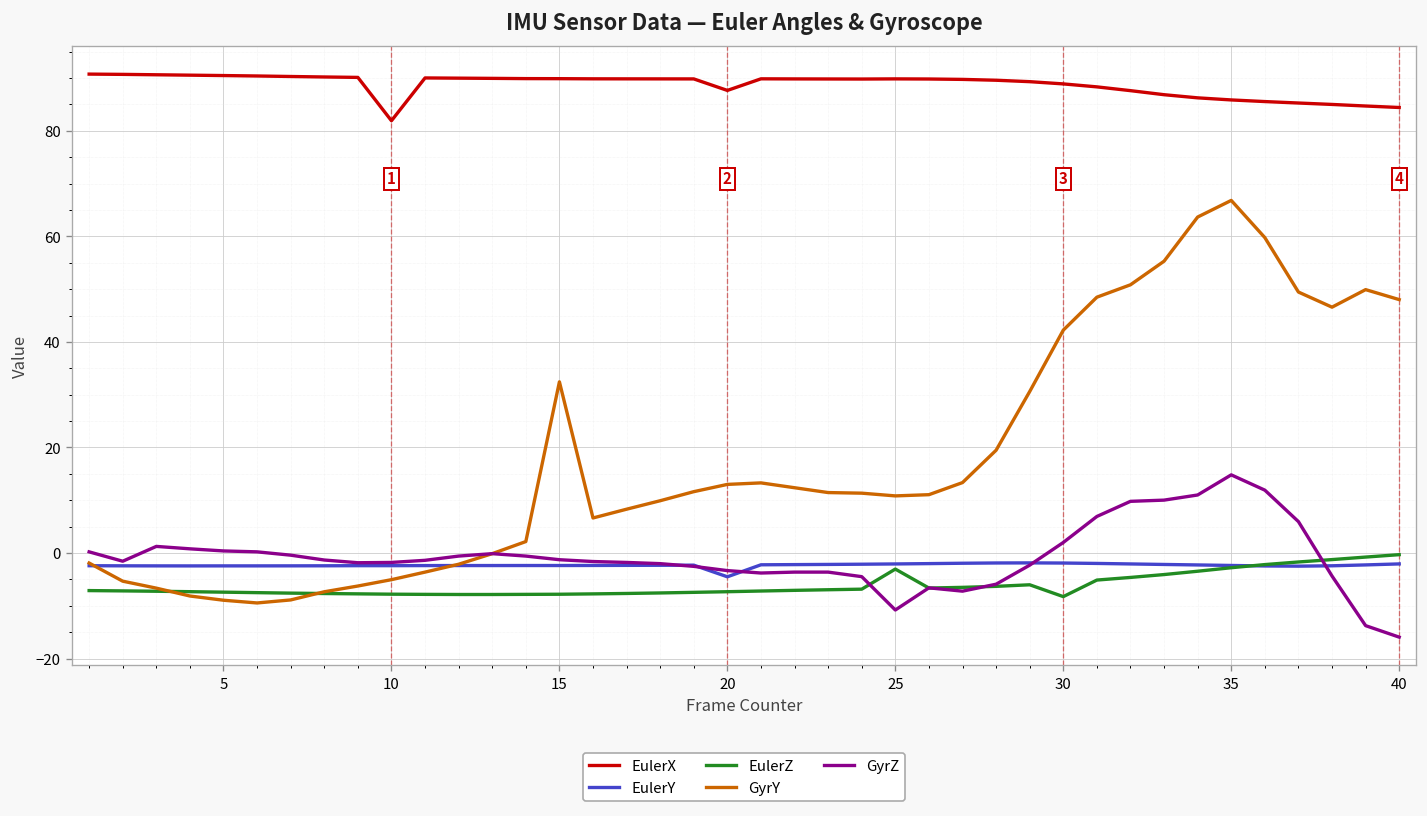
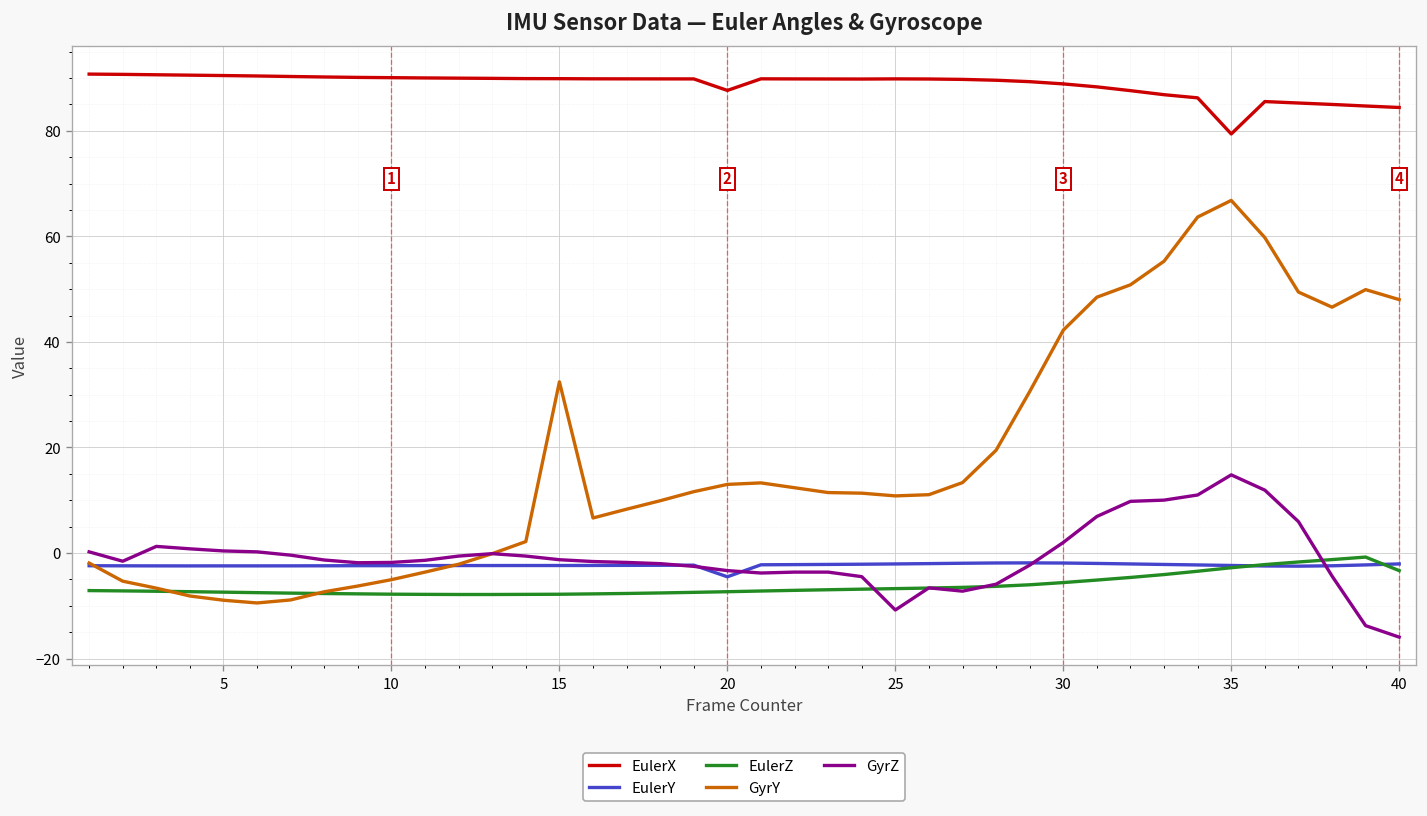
EulerX, 10: 82 -> 90
EulerZ, 25: -3 -> -7
EulerZ, 30: -8 -> -6
EulerX, 35: 86 -> 79
EulerZ, 40: 0 -> -3
